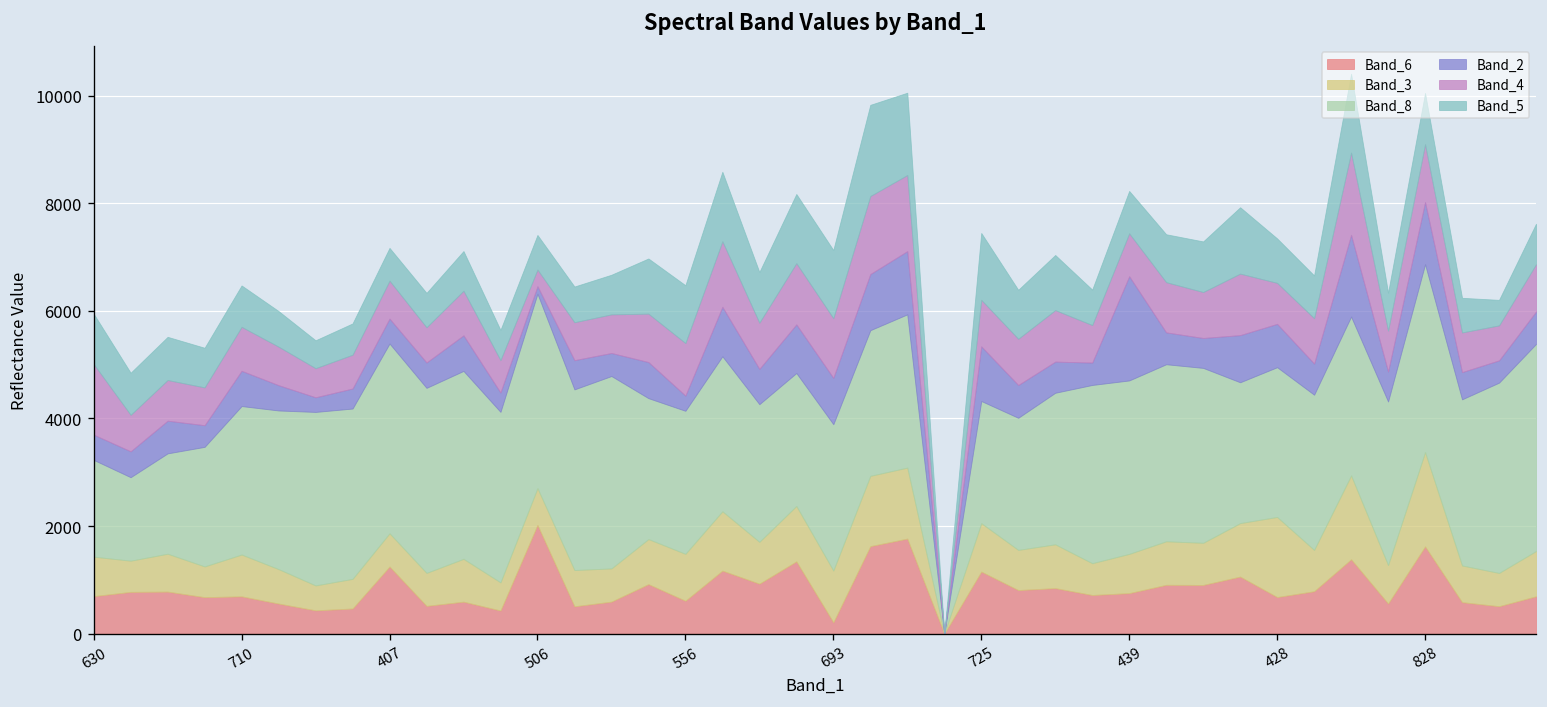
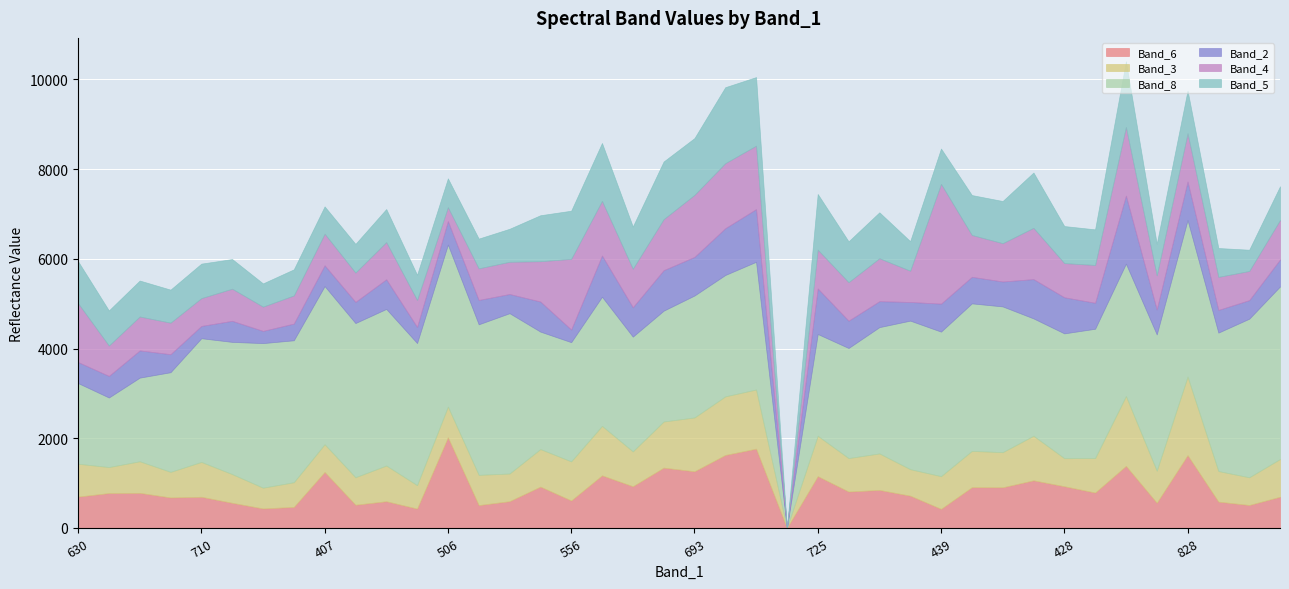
Band_2, 710: 700 -> 300
Band_4, 710: 800 -> 600
Band_2, 506: 100 -> 500
Band_4, 556: 1000 -> 1600
Band_6, 693: 200 -> 1300
Band_3, 693: 1000 -> 1200
Band_4, 693: 1100 -> 1400
Band_6, 439: 800 -> 400
Band_2, 439: 1900 -> 600
Band_4, 439: 800 -> 2700
Band_6, 428: 700 -> 900
Band_3, 428: 1500 -> 600
Band_2, 828: 1200 -> 900
